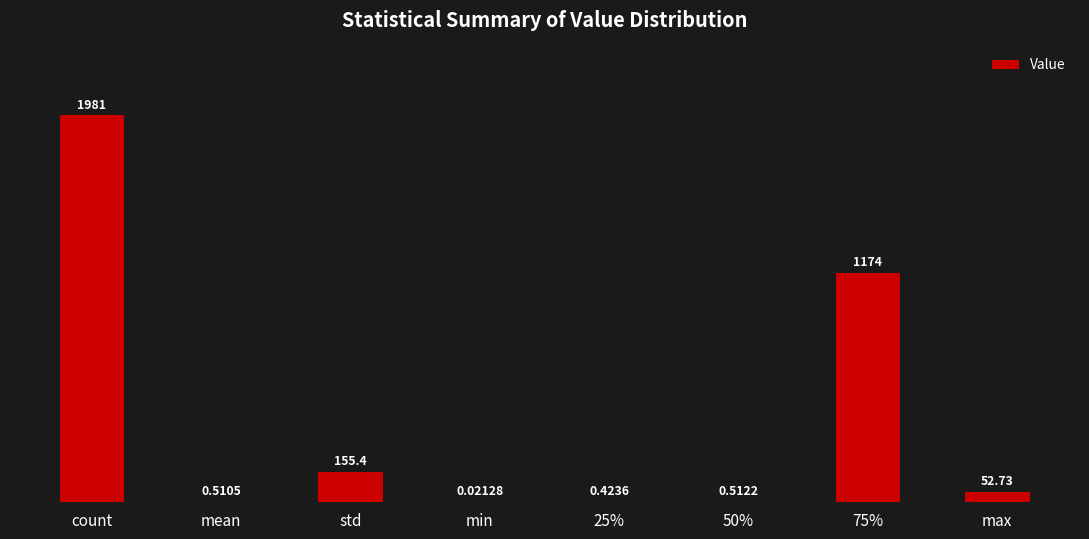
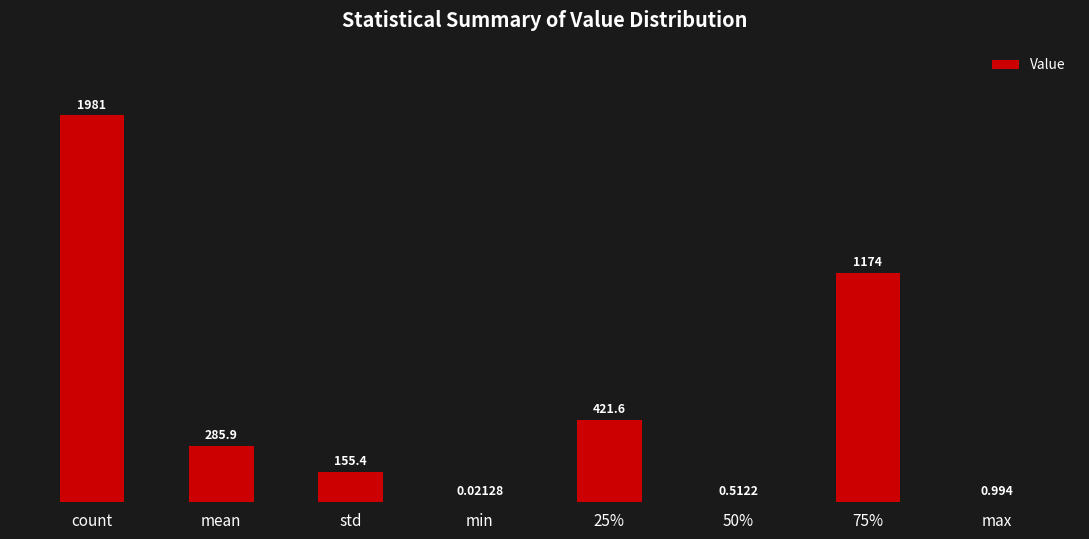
mean: 0.5105 -> 285.9
25%: 0.4236 -> 421.6
max: 52.73 -> 0.994
